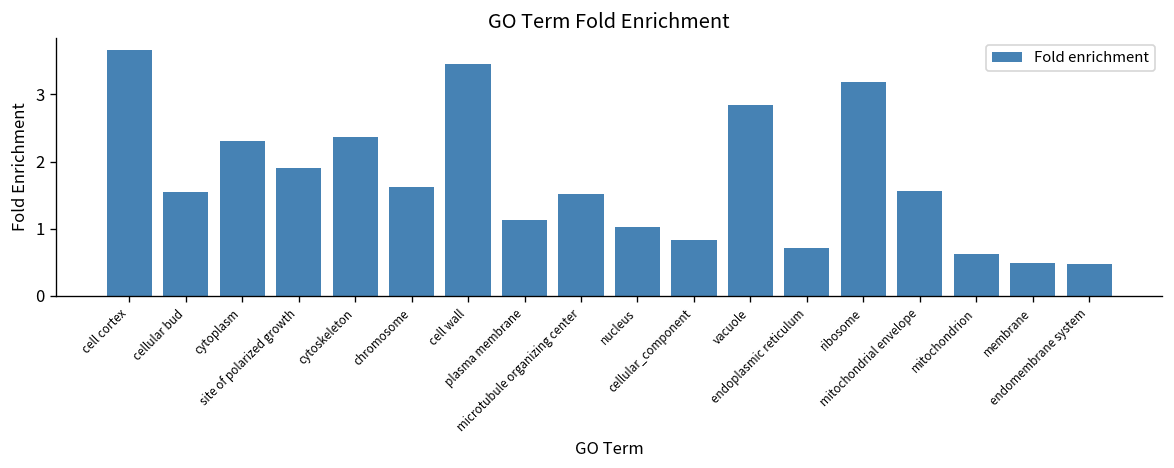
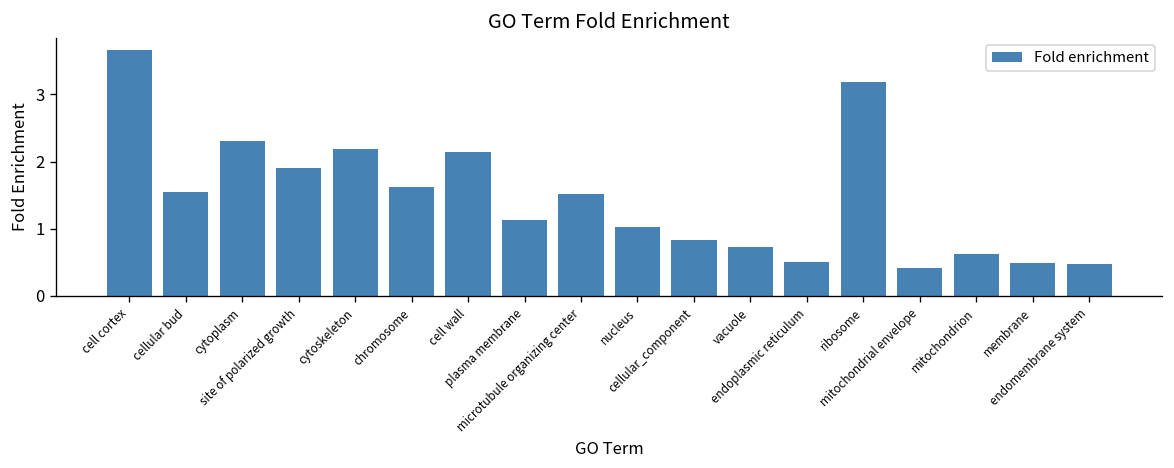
cytoskeleton: 2.4 -> 2.2
cell wall: 3.5 -> 2.1
vacuole: 2.8 -> 0.7
endoplasmic reticulum: 0.7 -> 0.5
mitochondrial envelope: 1.6 -> 0.4
